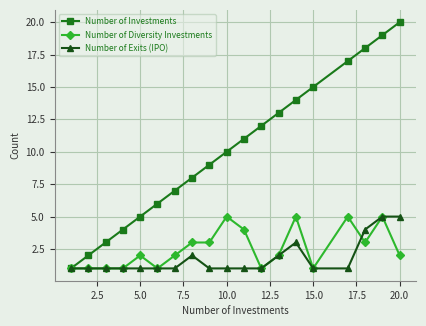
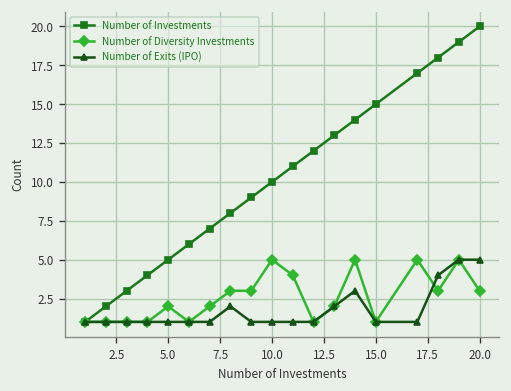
Number of Diversity Investments, 20.0: 2 -> 3
